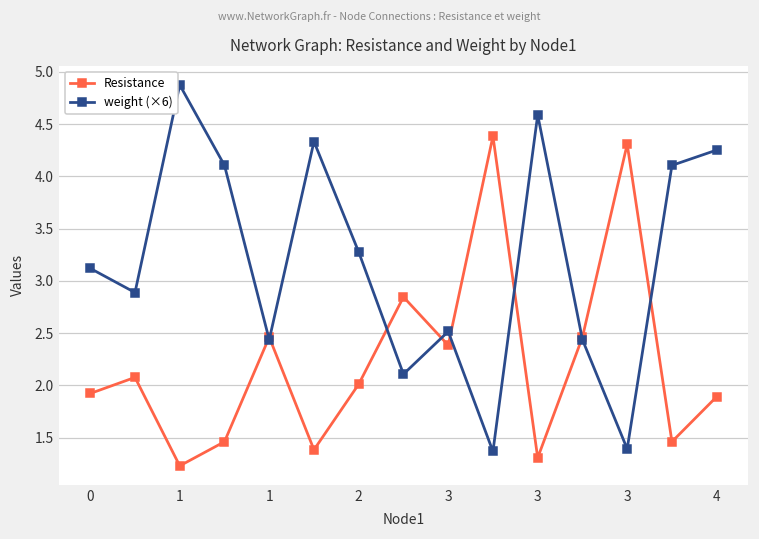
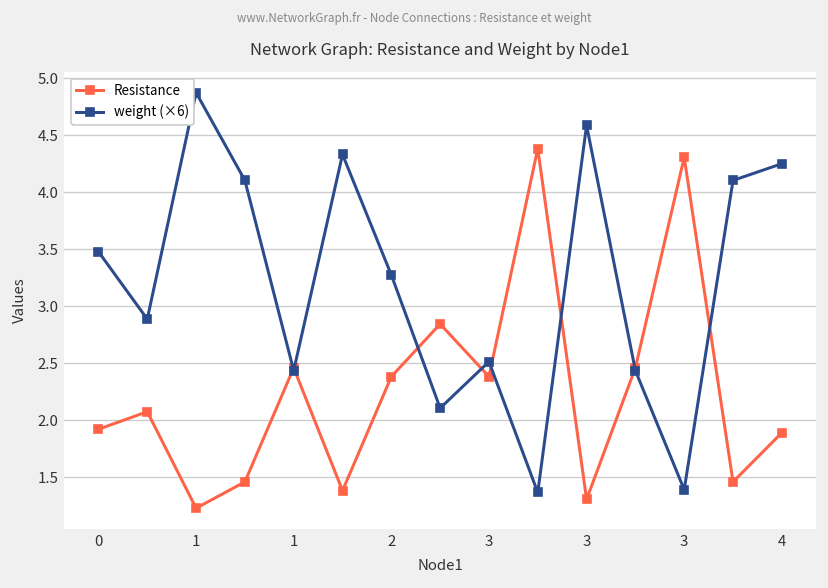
weight (×6), 0: 3.1 -> 3.5
Resistance, 2: 2.0 -> 2.4
